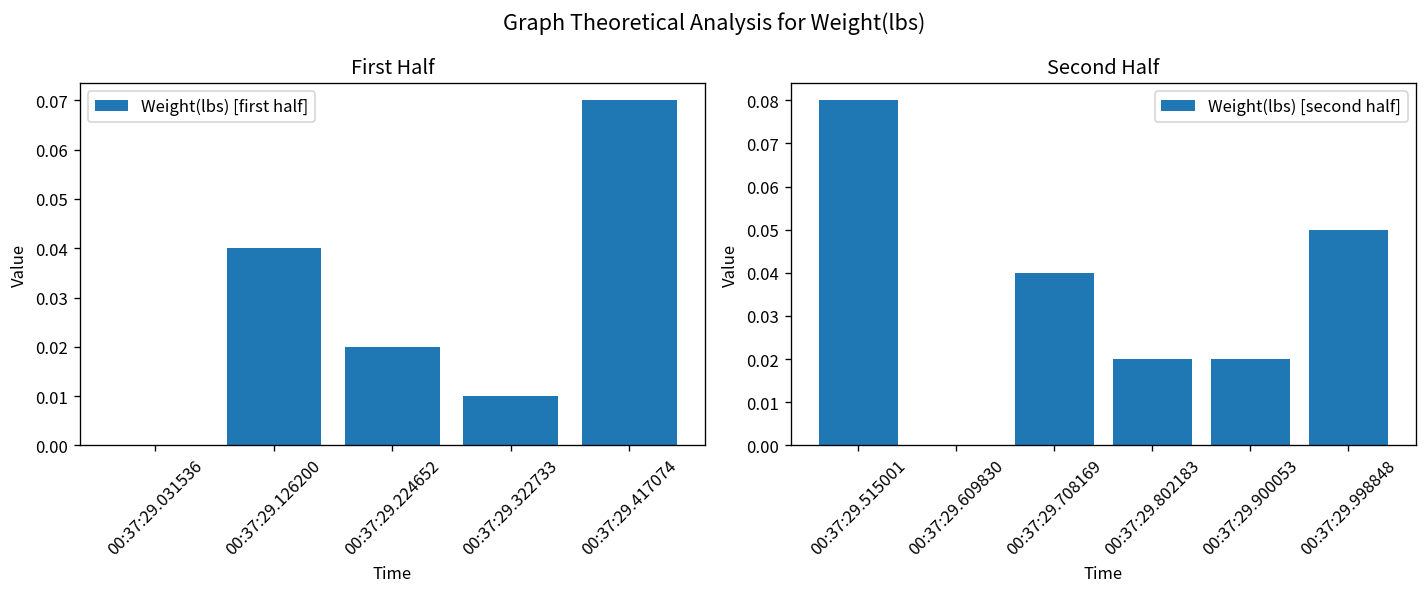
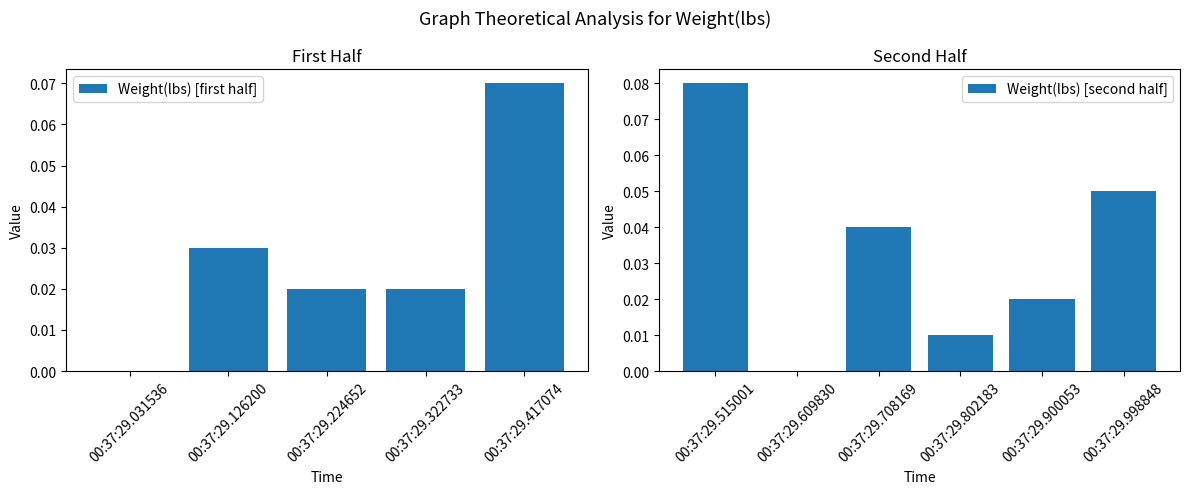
First Half, 00:37:29.126200: 0.04 -> 0.03
First Half, 00:37:29.322733: 0.01 -> 0.02
Second Half, 00:37:29.802183: 0.02 -> 0.01
